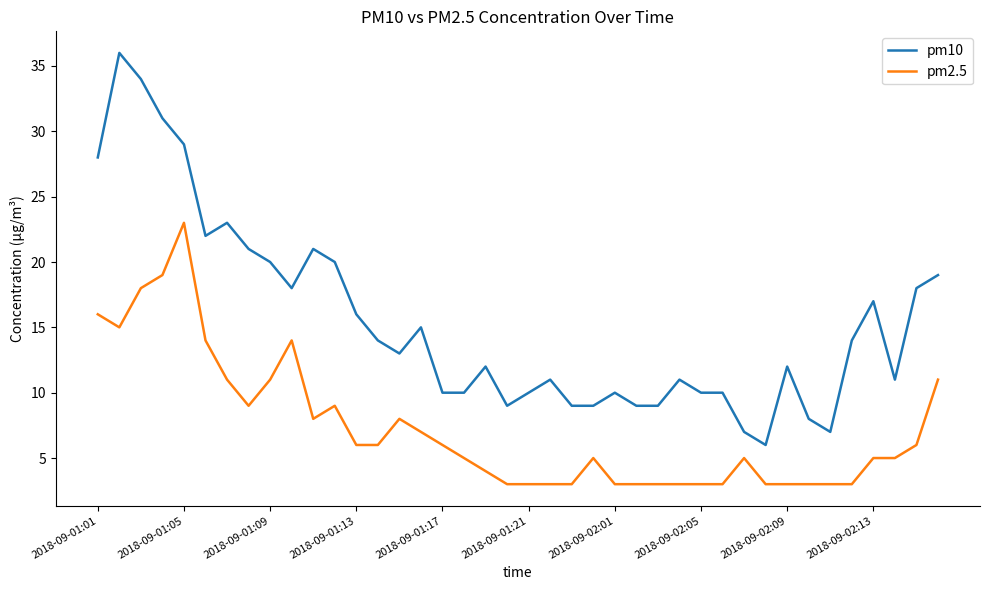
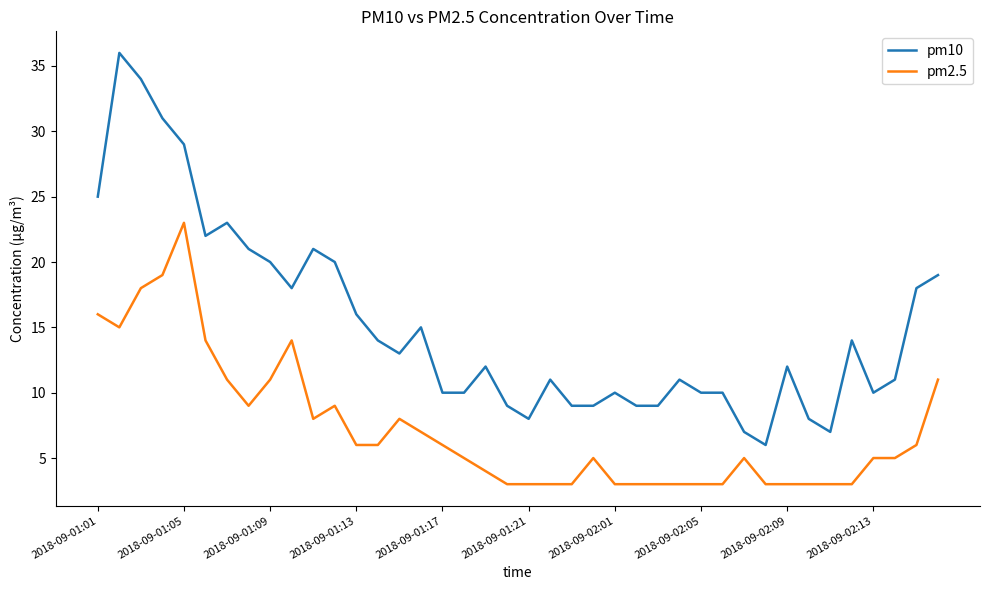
pm10, 2018-09-01:01: 28 -> 25
pm10, 2018-09-01:21: 10 -> 8
pm10, 2018-09-02:13: 17 -> 10
